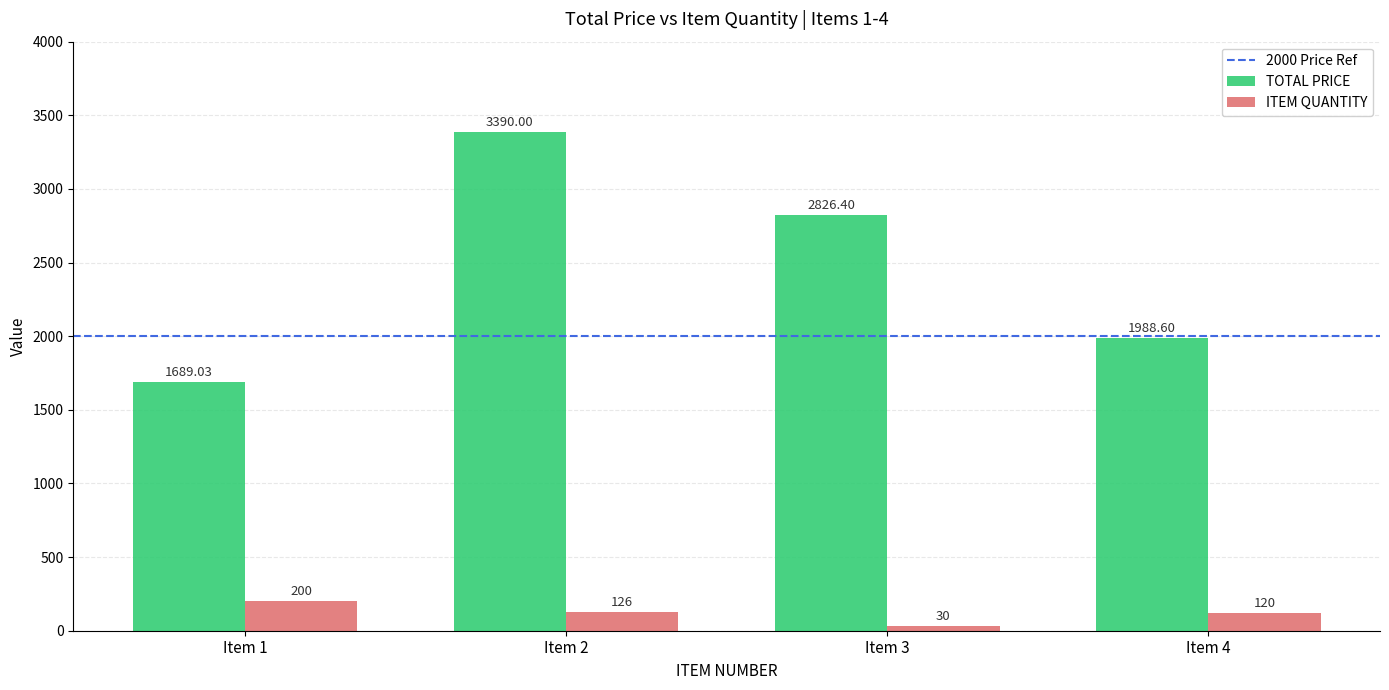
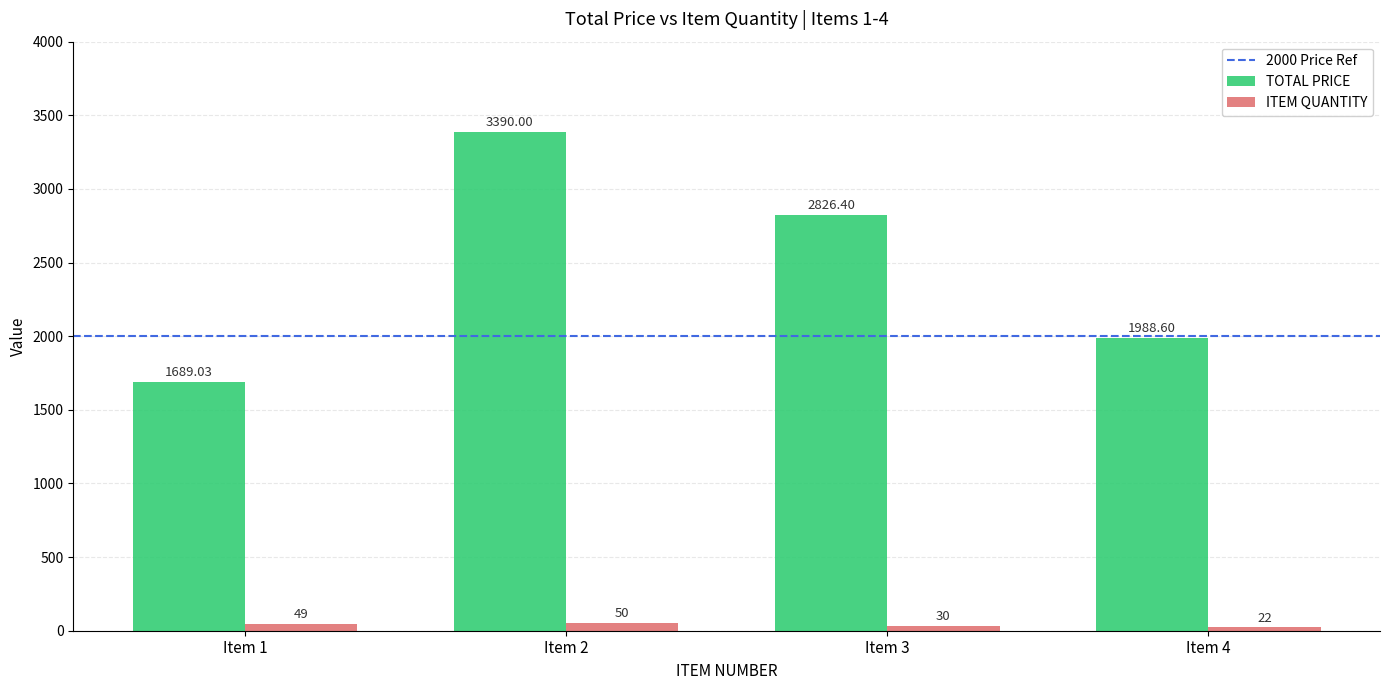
ITEM QUANTITY, Item 1: 200 -> 49
ITEM QUANTITY, Item 2: 126 -> 50
ITEM QUANTITY, Item 4: 120 -> 22
